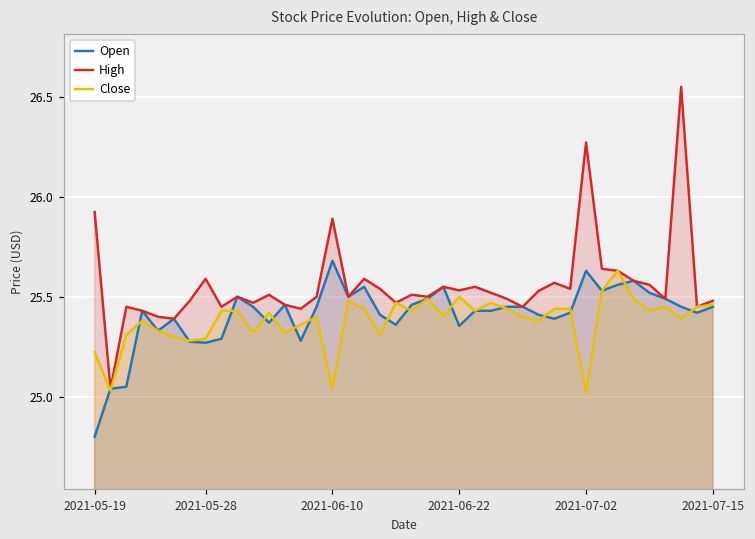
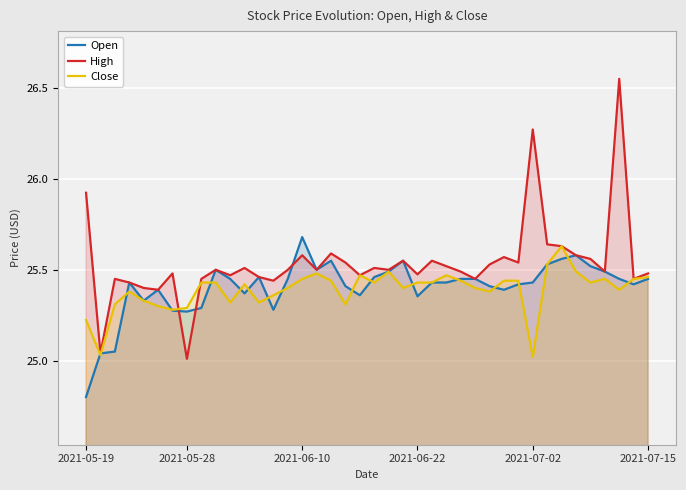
High, 2021-05-28: 25.59 -> 25.01
High, 2021-06-10: 25.89 -> 25.58
Close, 2021-06-10: 25.04 -> 25.45
High, 2021-06-22: 25.53 -> 25.48
Close, 2021-06-22: 25.50 -> 25.43
Open, 2021-07-02: 25.63 -> 25.43
